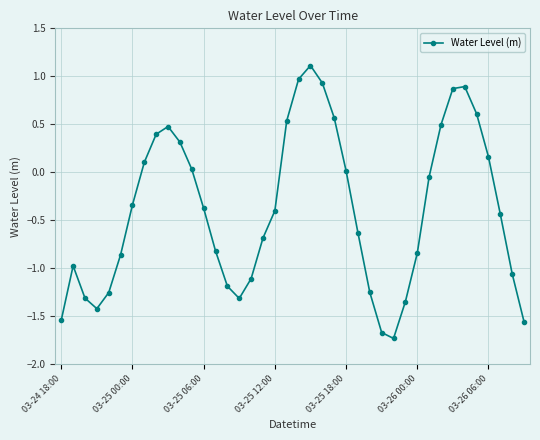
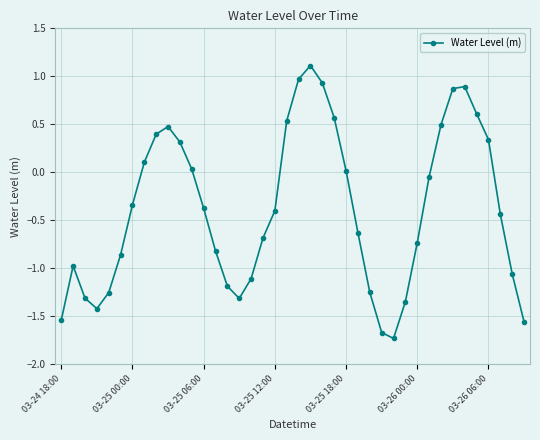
03-26 00:00: -0.8 -> -0.7
03-26 06:00: 0.2 -> 0.3
